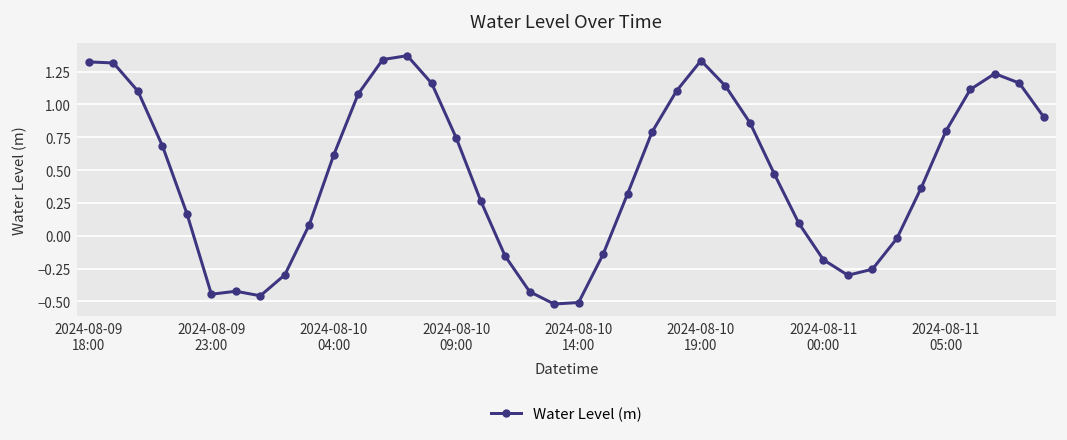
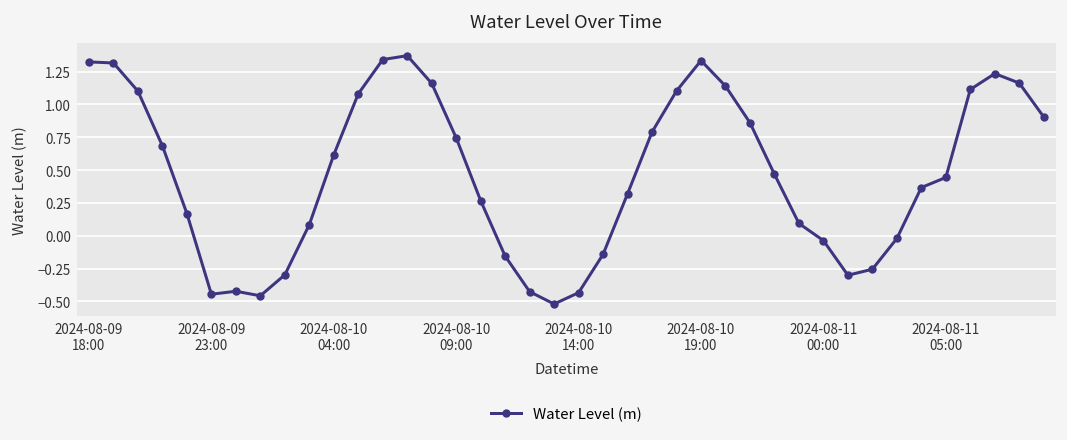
2024-08-10 14:00: -0.51 -> -0.43
2024-08-11 00:00: -0.18 -> -0.04
2024-08-11 05:00: 0.80 -> 0.44
